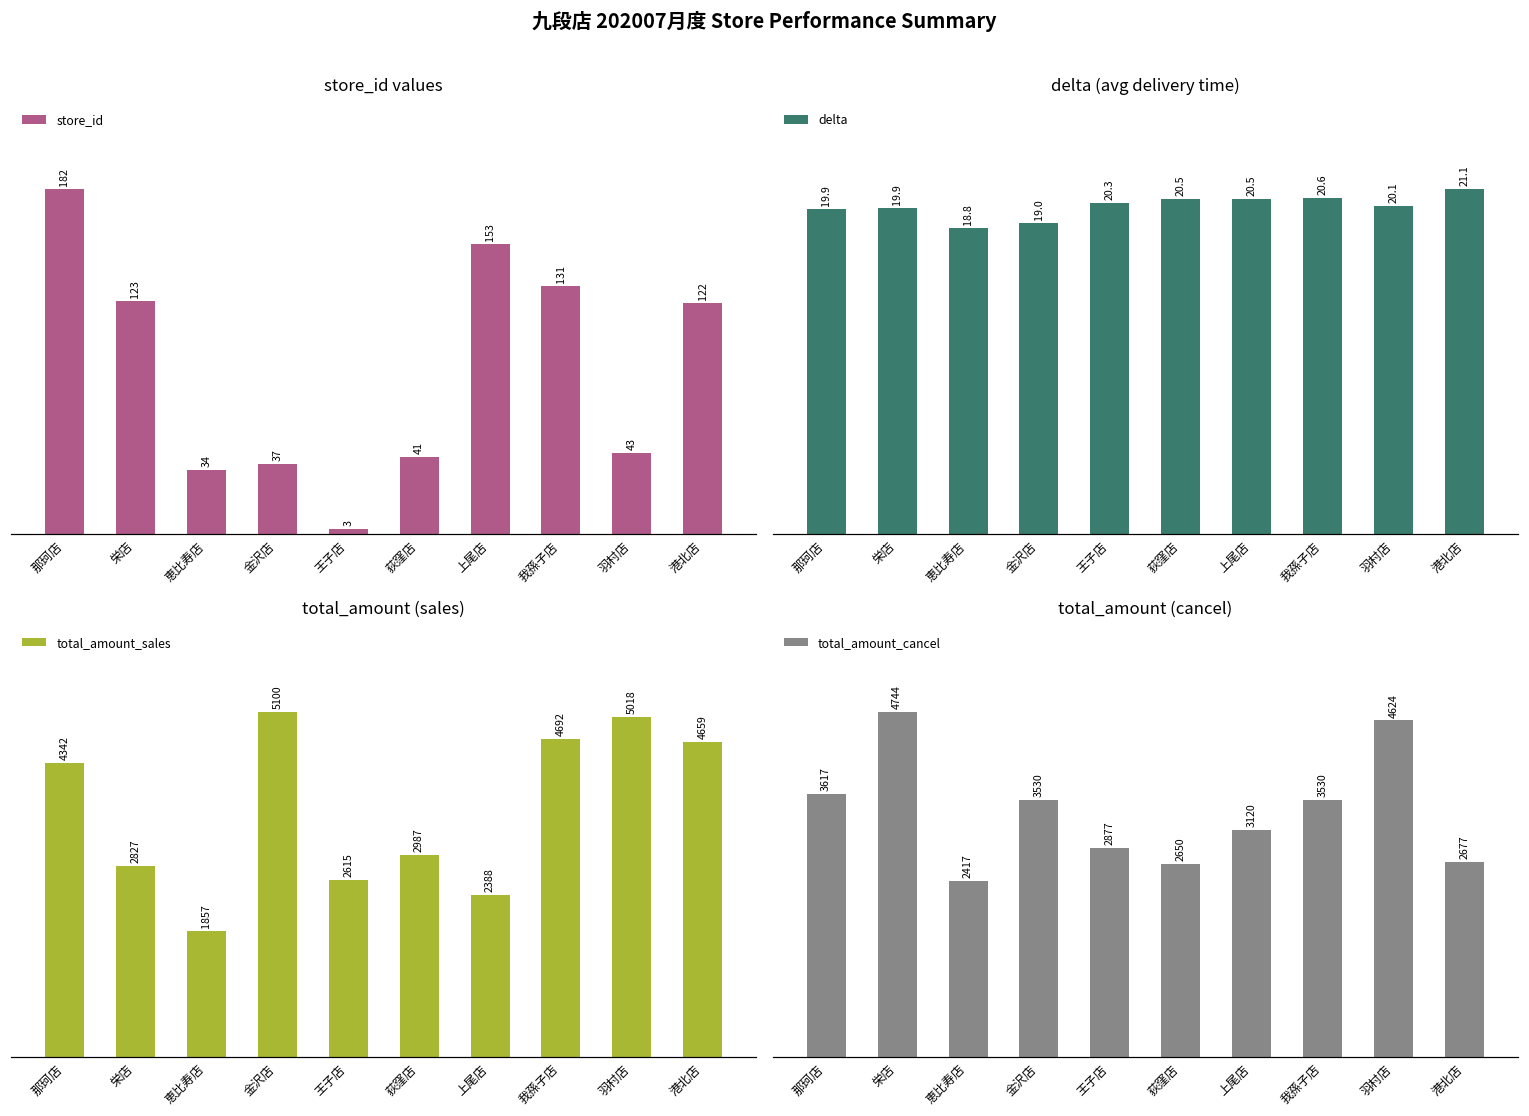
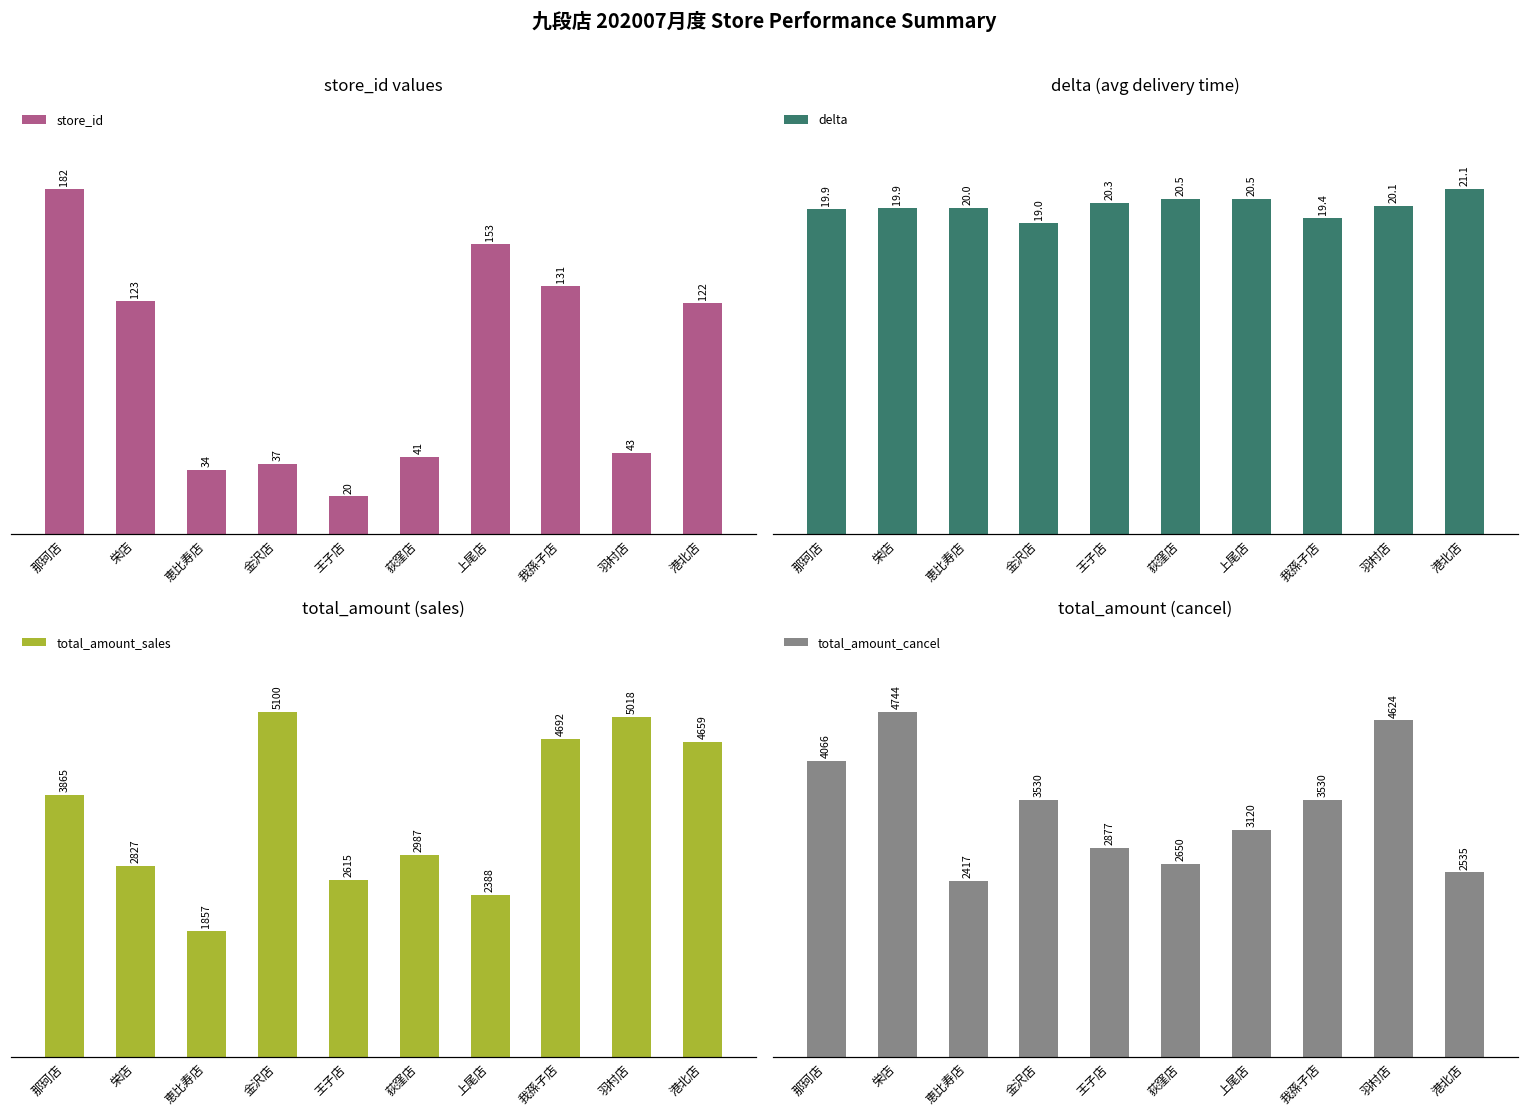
store_id values, 王子店: 3 -> 20
delta (avg delivery time), 恵比寿店: 18.8 -> 20.0
delta (avg delivery time), 我孫子店: 20.6 -> 19.4
total_amount (sales), 那珂店: 4342 -> 3865
total_amount (cancel), 那珂店: 3617 -> 4066
total_amount (cancel), 港北店: 2677 -> 2535
